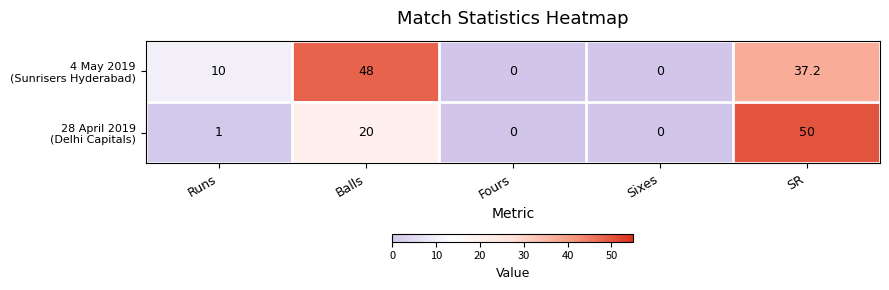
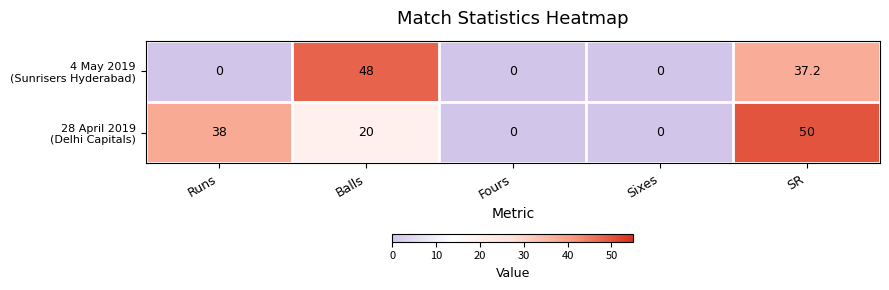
4 May 2019 (Sunrisers Hyderabad), Runs: 10 -> 0
28 April 2019 (Delhi Capitals), Runs: 1 -> 38
